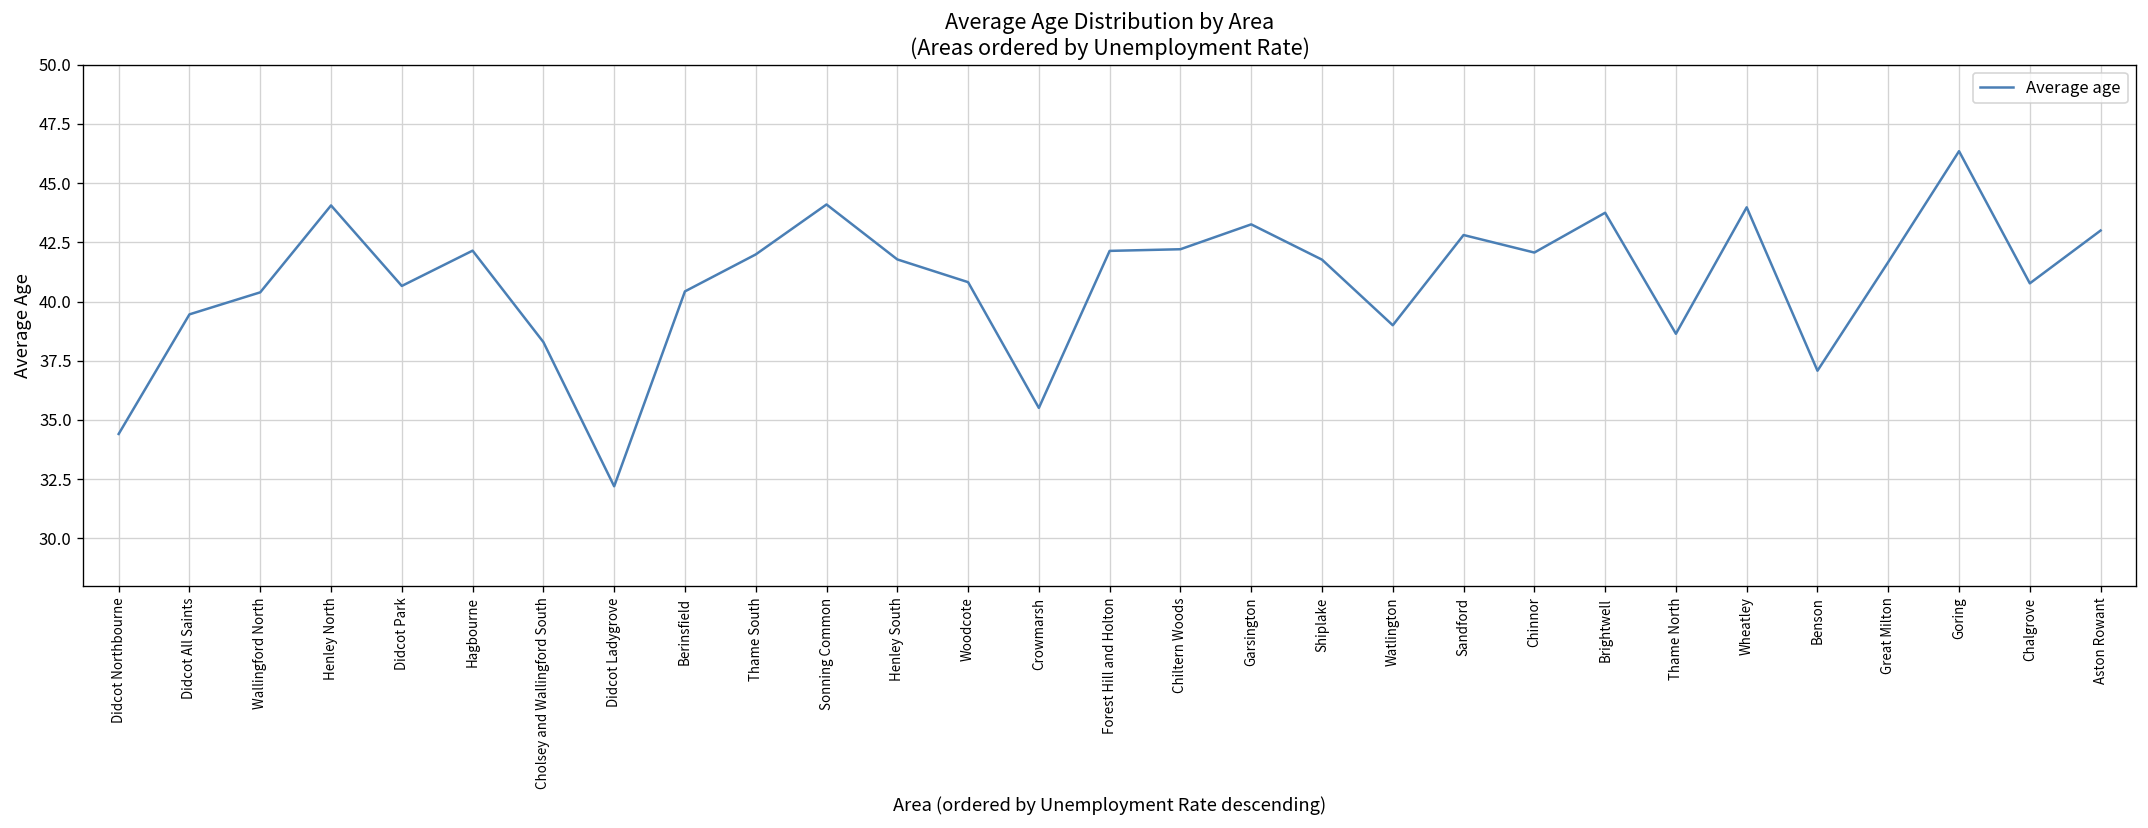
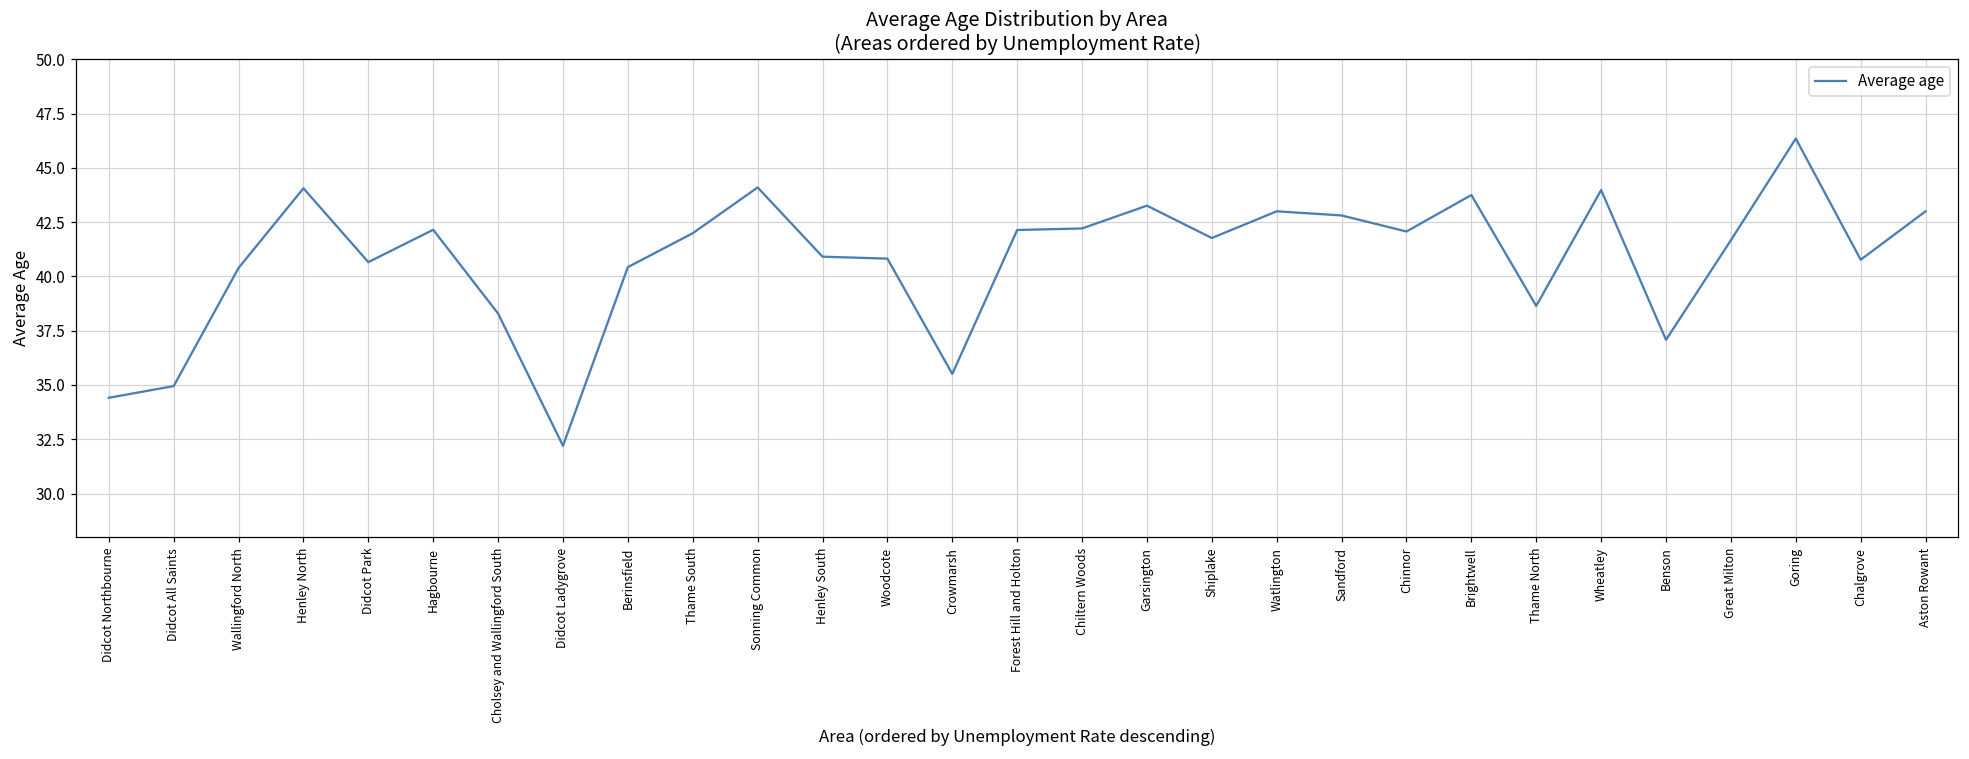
Didcot All Saints: 39.5 -> 35.0
Henley South: 41.8 -> 40.9
Watlington: 39 -> 43
